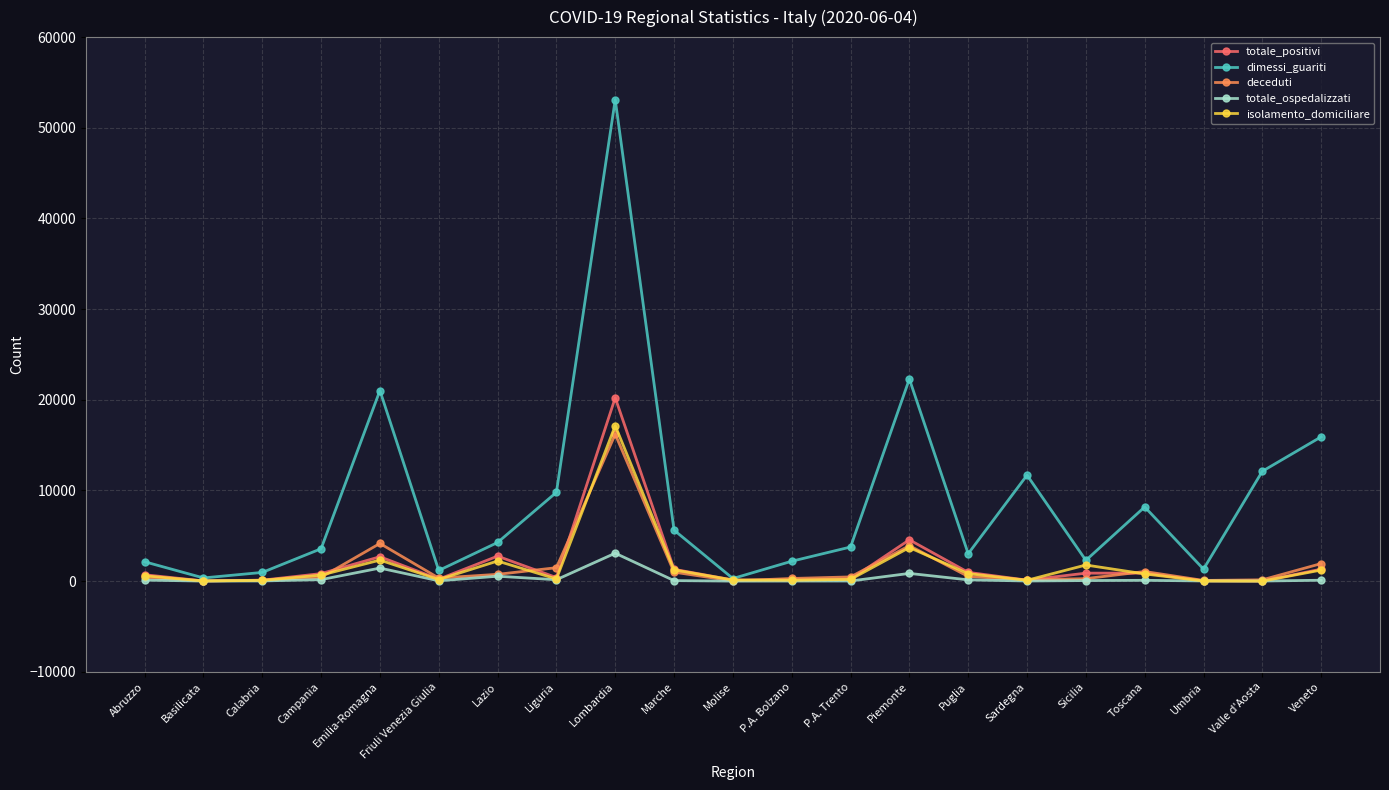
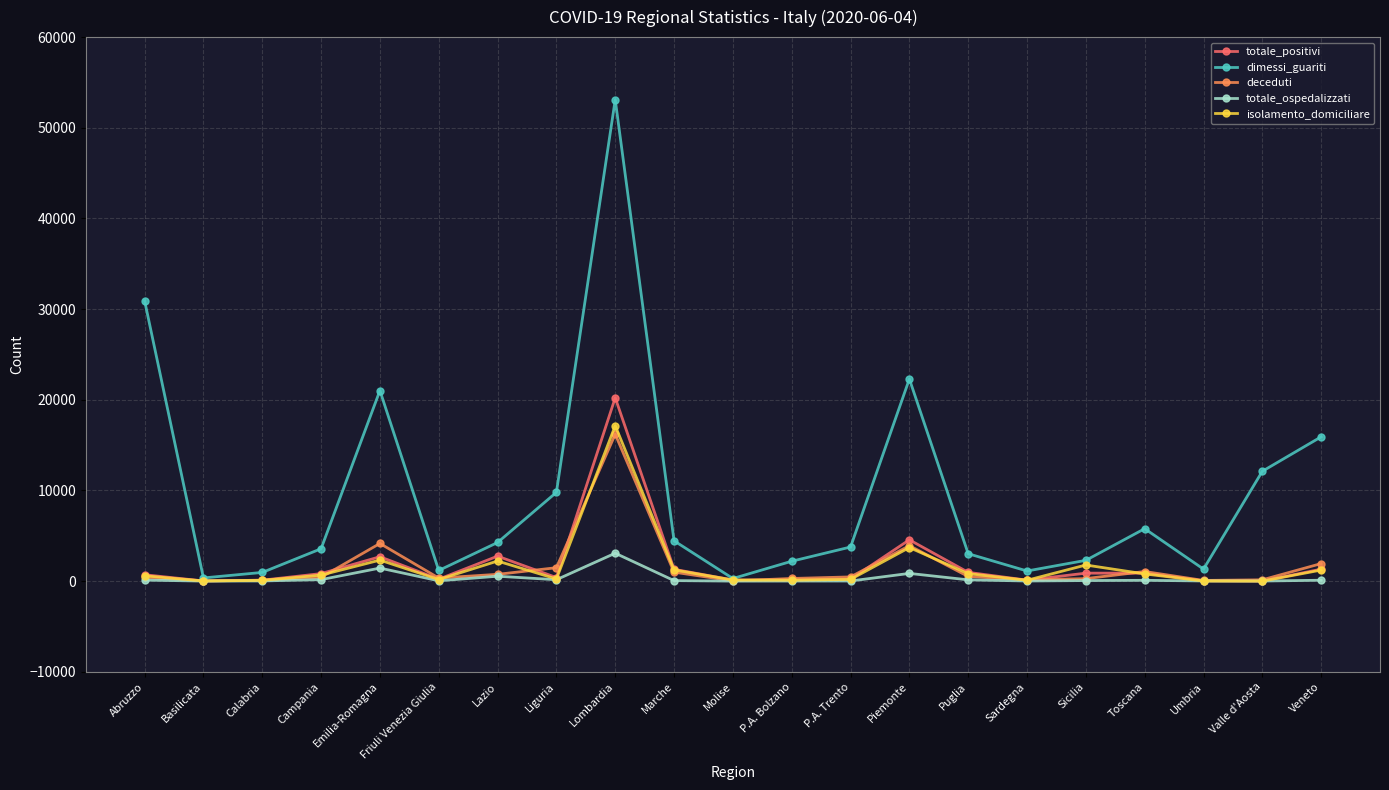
dimessi_guariti, Abruzzo: 2000 -> 31000
dimessi_guariti, Marche: 6000 -> 4000
dimessi_guariti, Sardegna: 12000 -> 1000
dimessi_guariti, Toscana: 8000 -> 6000
